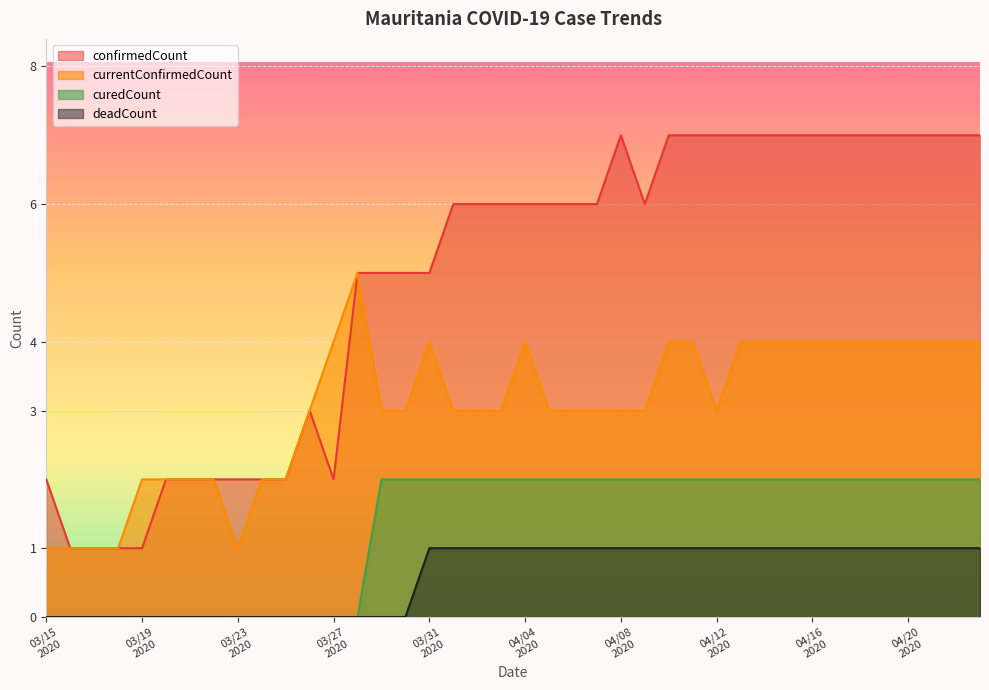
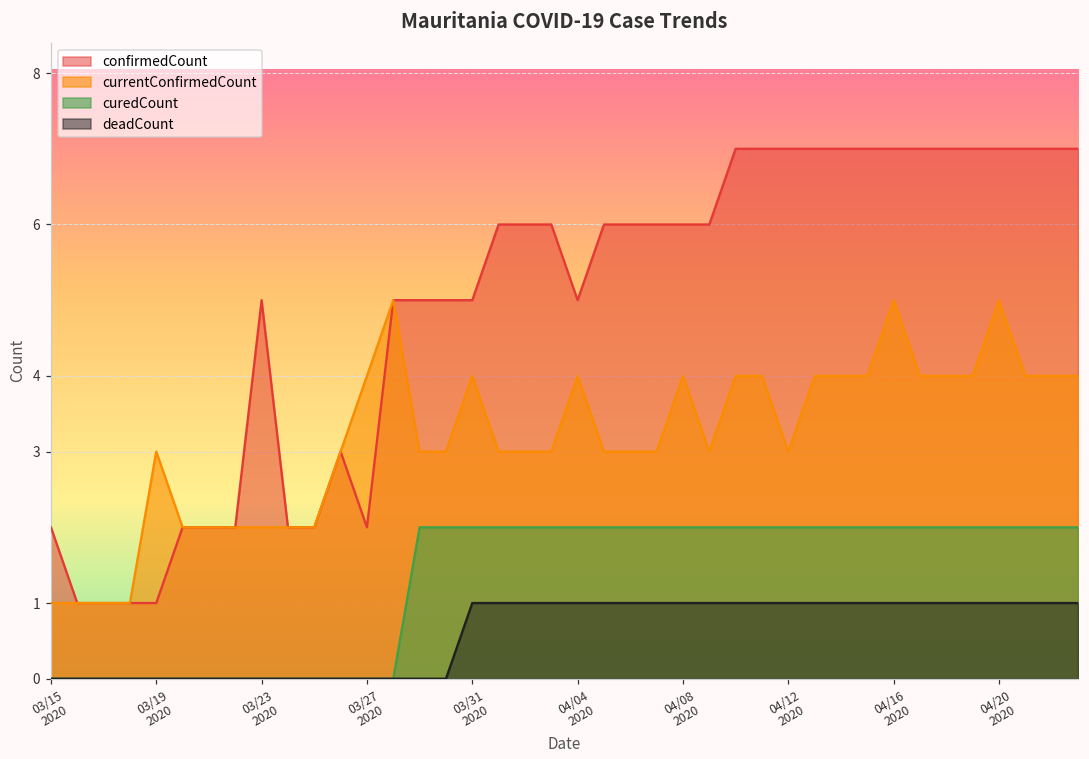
currentConfirmedCount, 03/19 2020: 2 -> 3
confirmedCount, 03/23 2020: 2 -> 5
currentConfirmedCount, 03/23 2020: 1 -> 2
confirmedCount, 04/04 2020: 6 -> 5
confirmedCount, 04/08 2020: 7 -> 6
currentConfirmedCount, 04/08 2020: 3 -> 4
currentConfirmedCount, 04/16 2020: 4 -> 5
currentConfirmedCount, 04/20 2020: 4 -> 5
